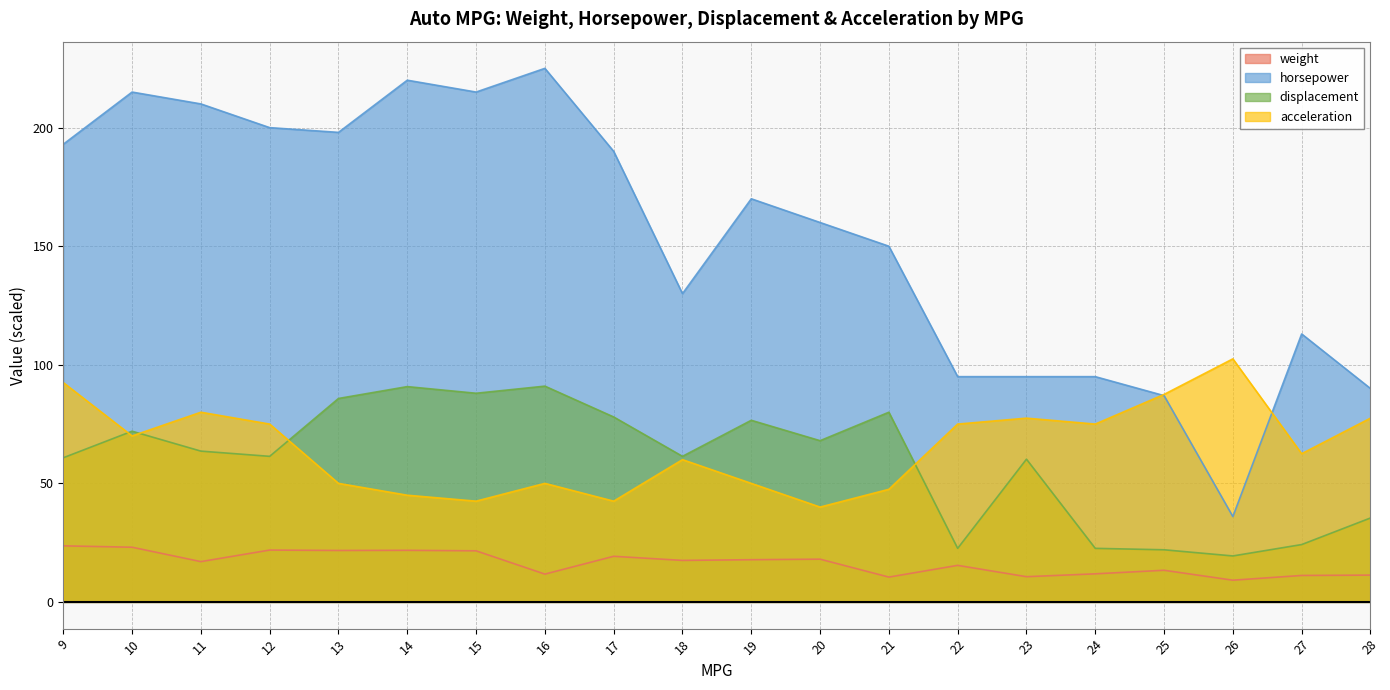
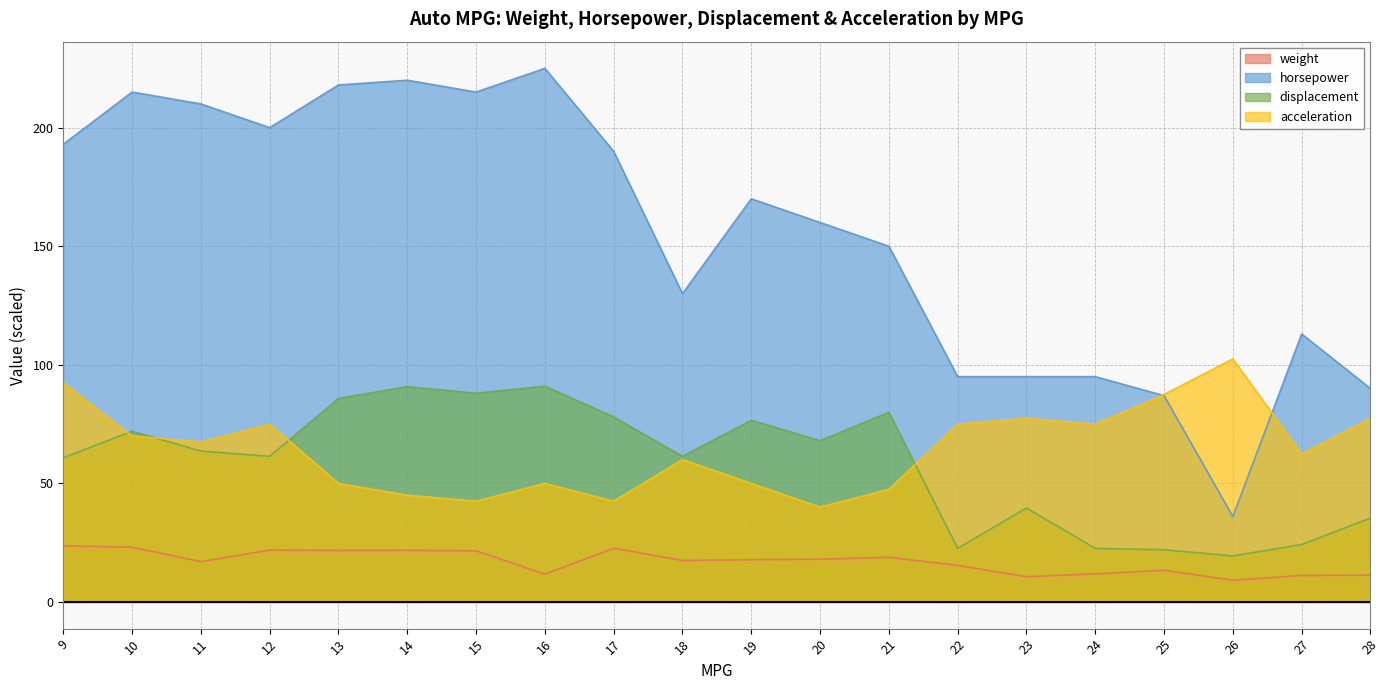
acceleration, 11: 80 -> 68
horsepower, 13: 198 -> 218
weight, 17: 19 -> 23
weight, 21: 10 -> 19
displacement, 23: 60 -> 40
